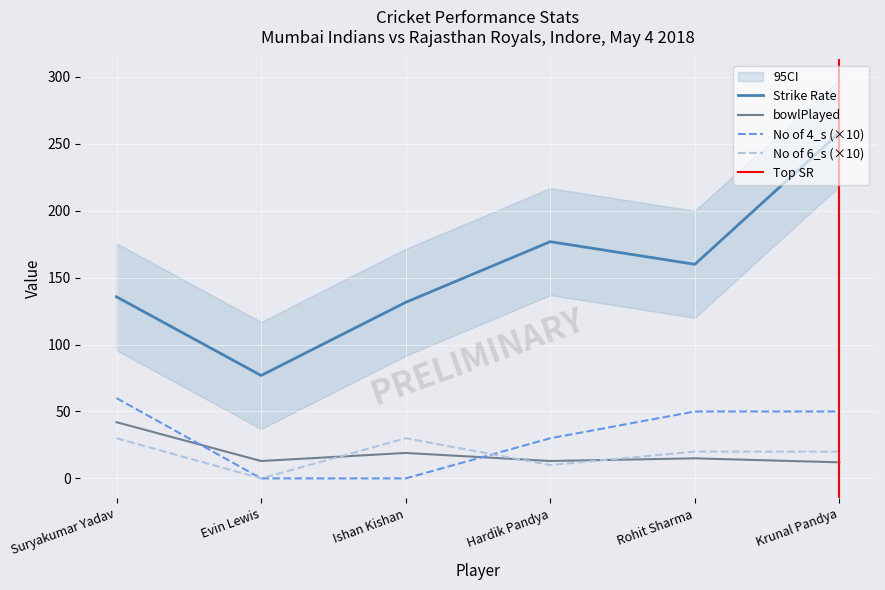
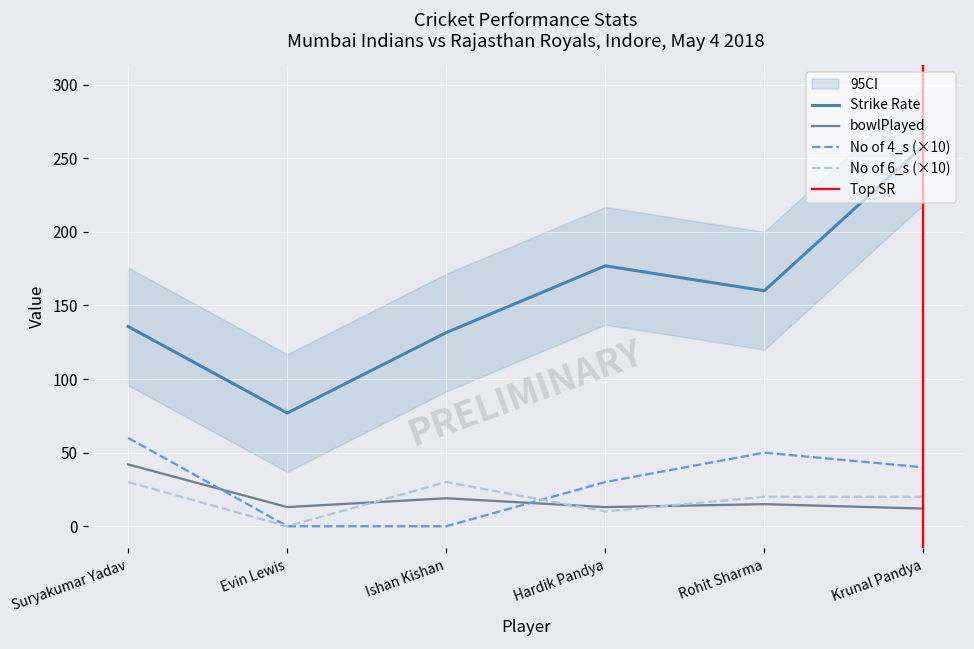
No of 4_s (×10), Krunal Pandya: 50 -> 40
